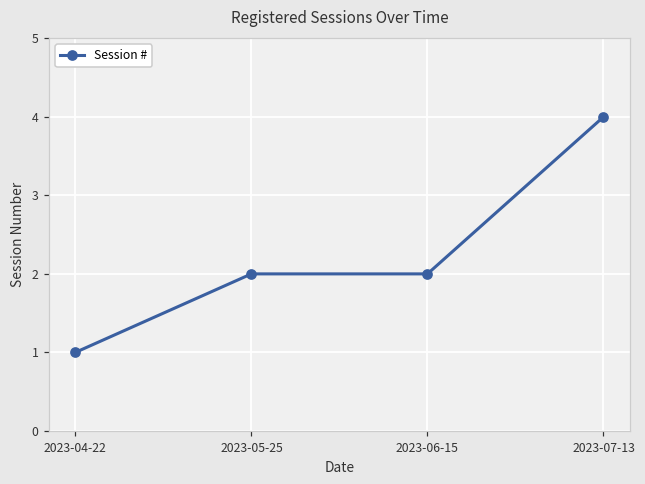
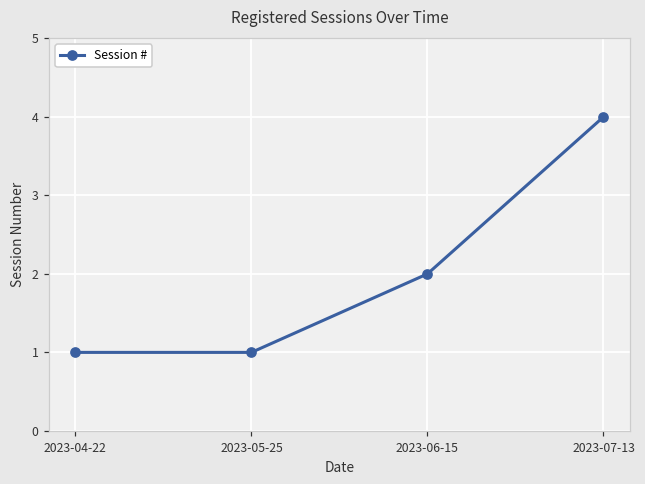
2023-05-25: 2 -> 1
